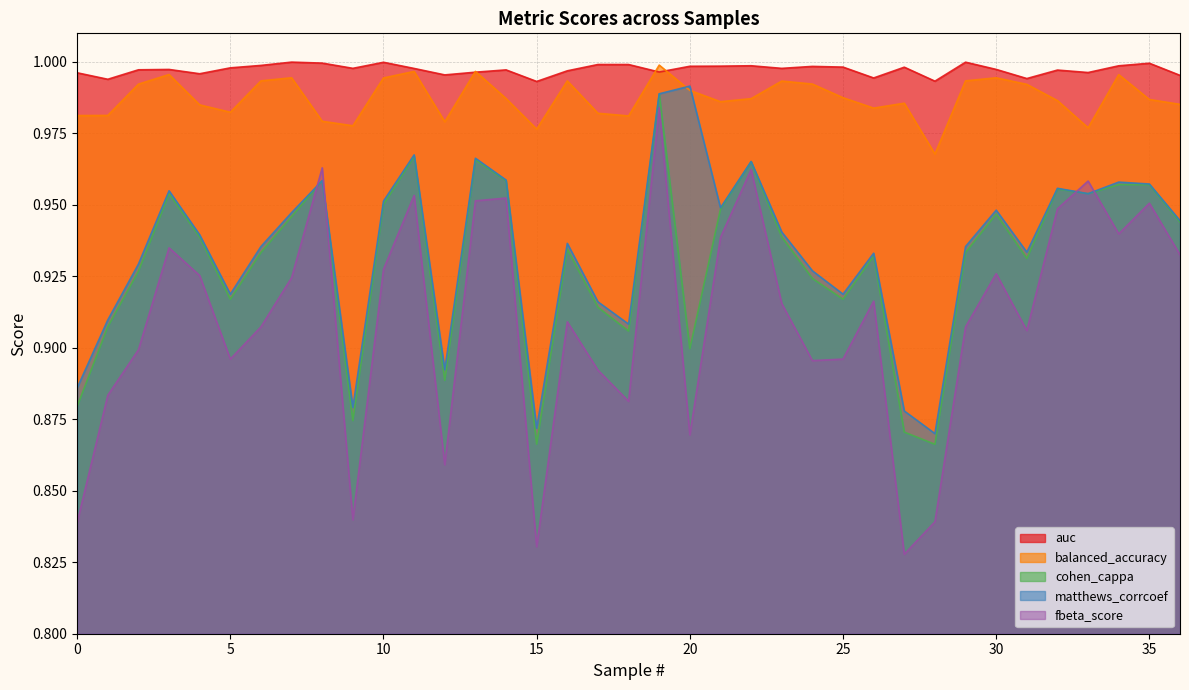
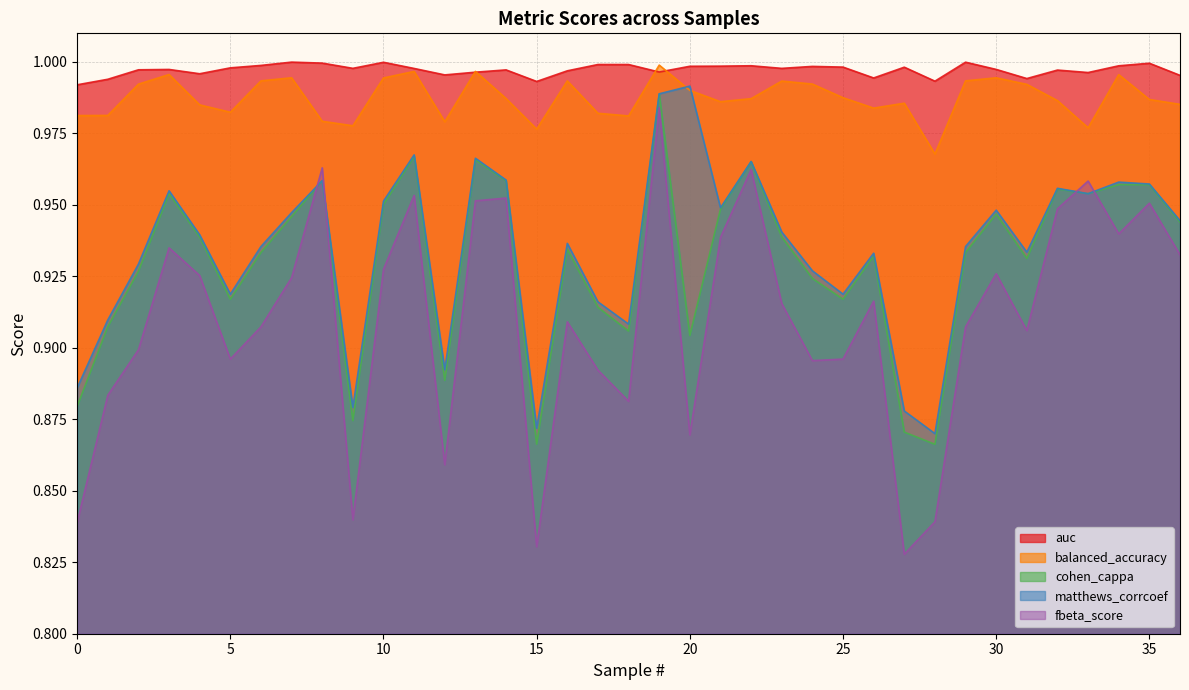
auc, 0: 0.996 -> 0.992
cohen_cappa, 20: 0.900 -> 0.904
